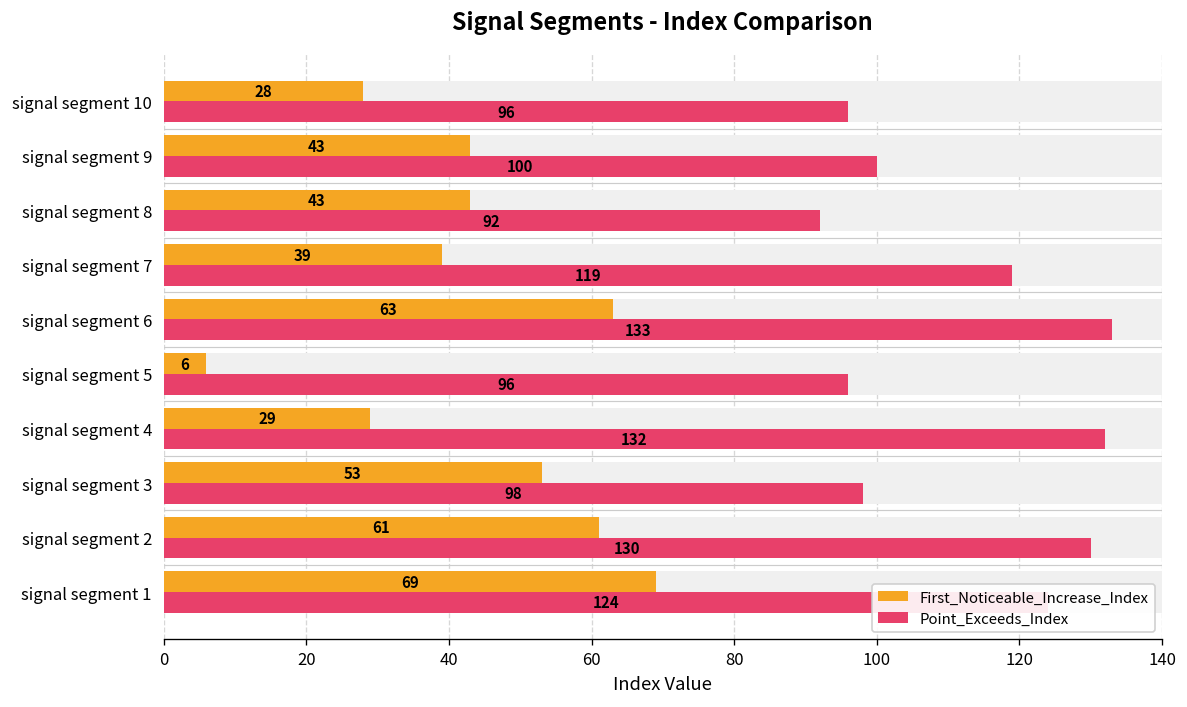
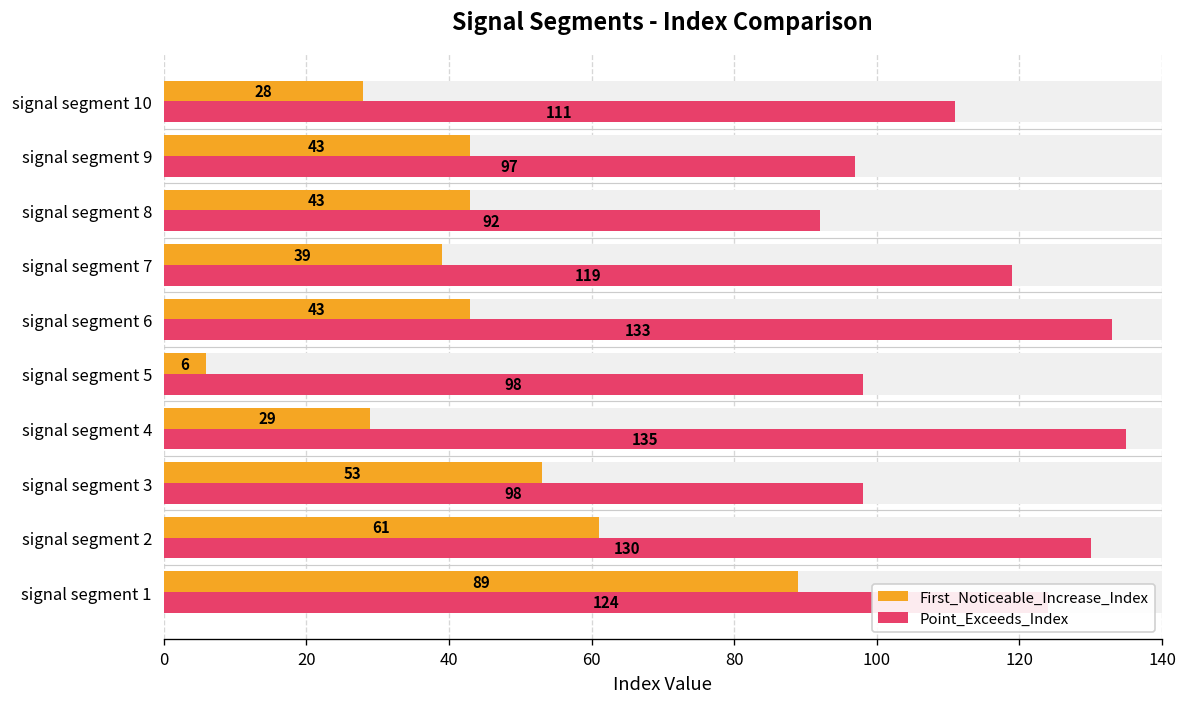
Point_Exceeds_Index, signal segment 10: 96 -> 111
Point_Exceeds_Index, signal segment 9: 100 -> 97
First_Noticeable_Increase_Index, signal segment 6: 63 -> 43
Point_Exceeds_Index, signal segment 5: 96 -> 98
Point_Exceeds_Index, signal segment 4: 132 -> 135
First_Noticeable_Increase_Index, signal segment 1: 69 -> 89
